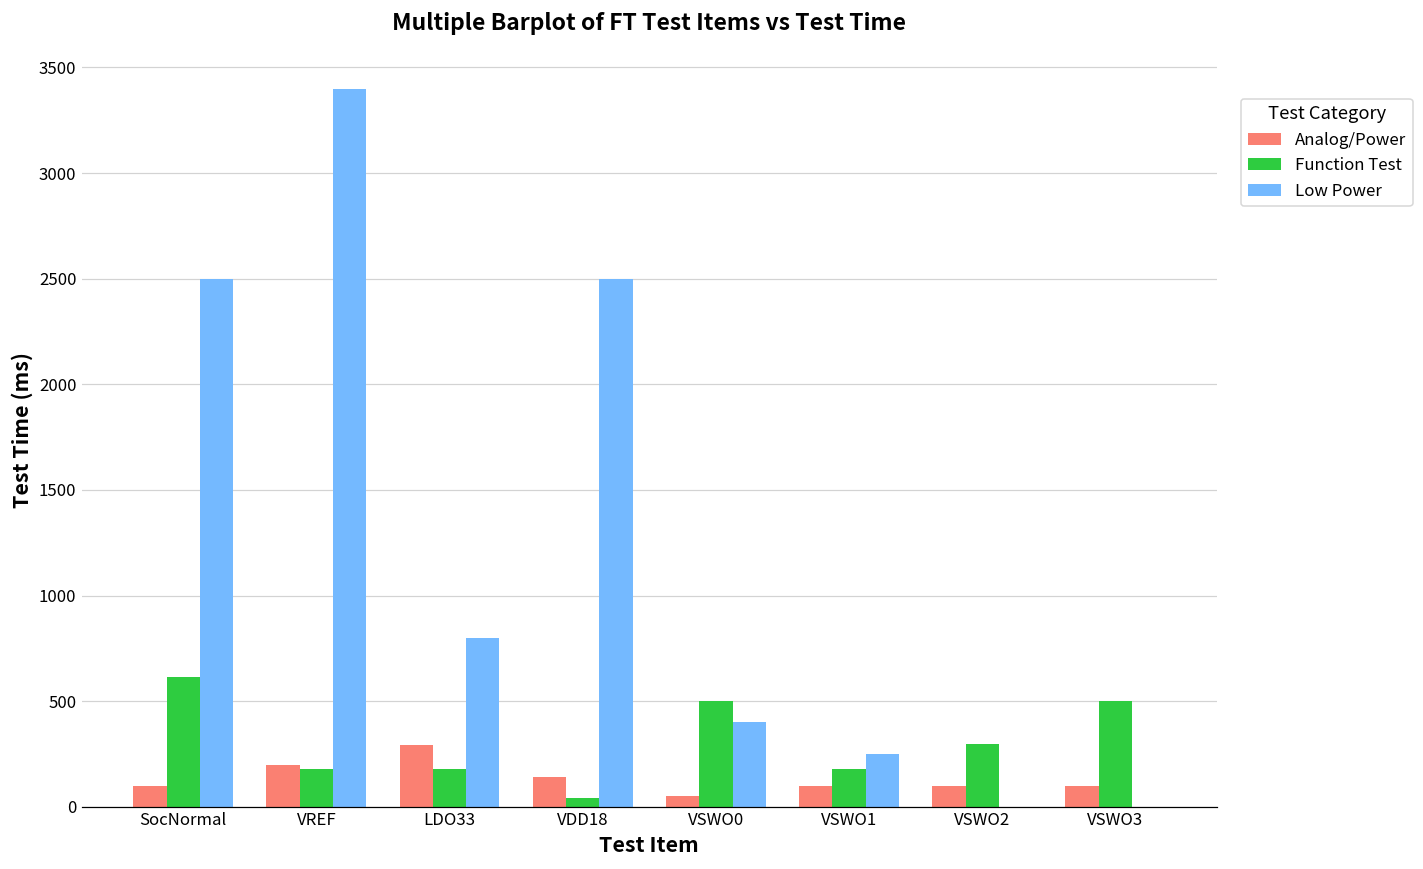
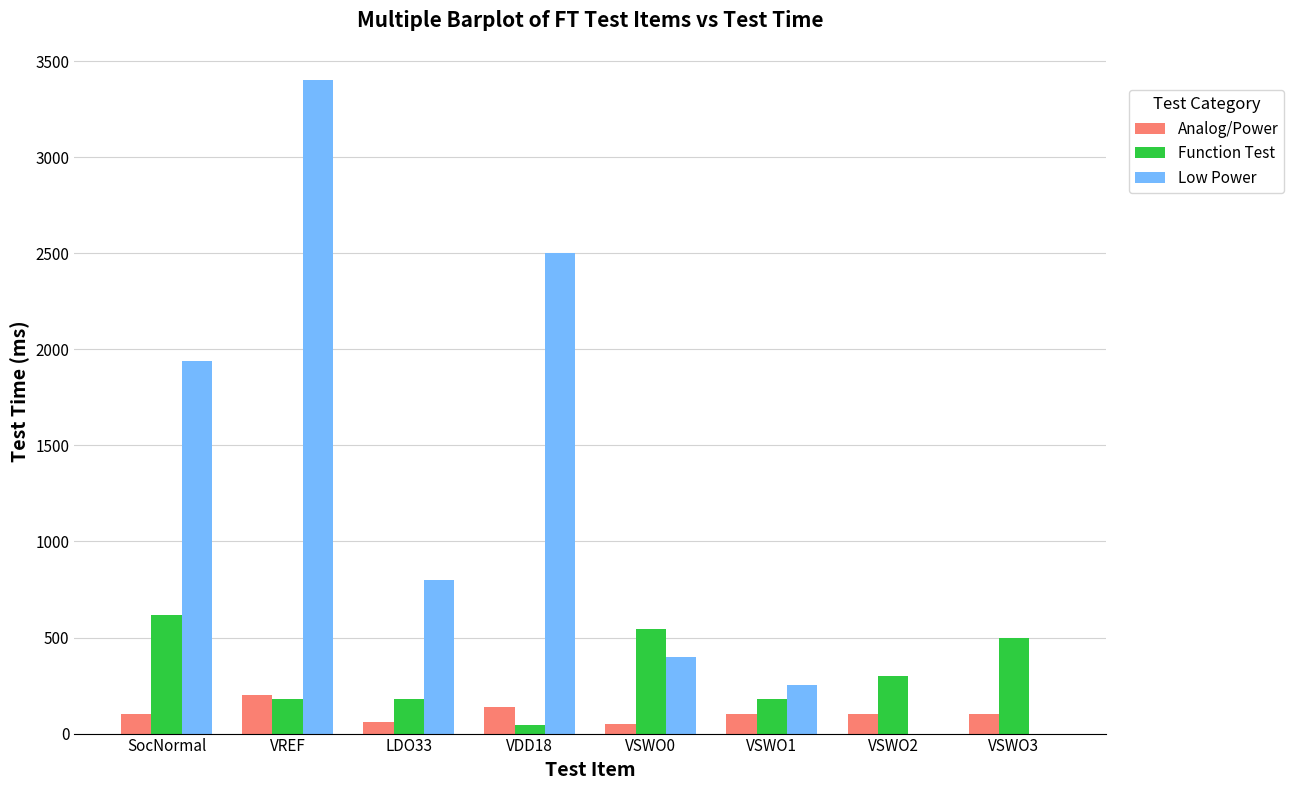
Low Power, SocNormal: 2500 -> 1940
Analog/Power, LDO33: 290 -> 60
Function Test, VSWO0: 500 -> 540
